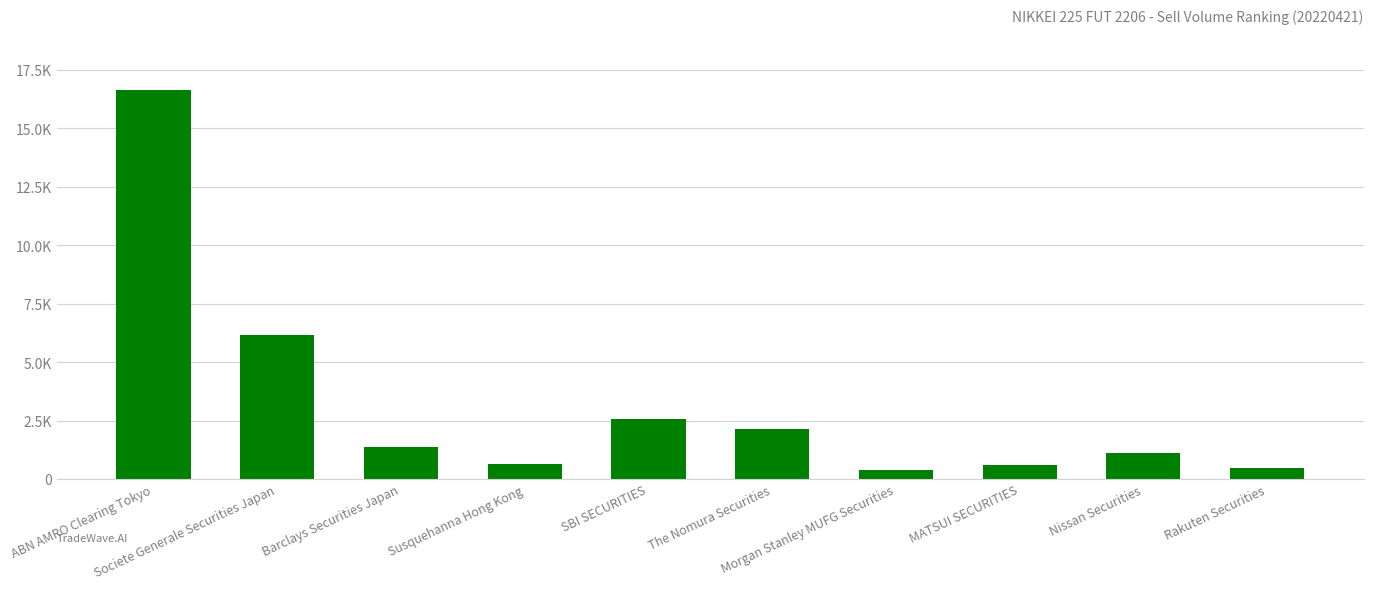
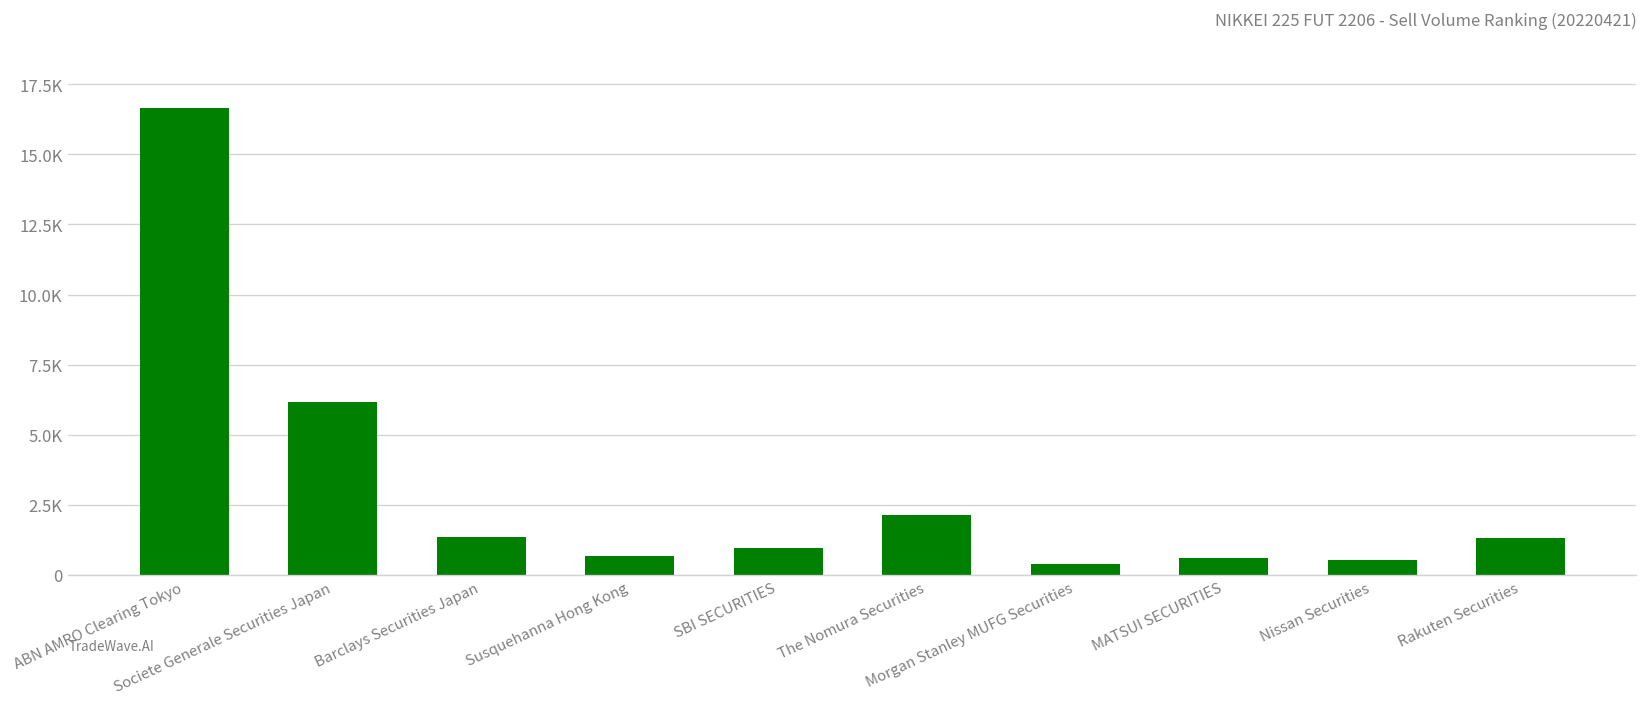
SBI SECURITIES: 2500 -> 900
Nissan Securities: 1100 -> 500
Rakuten Securities: 500 -> 1300
